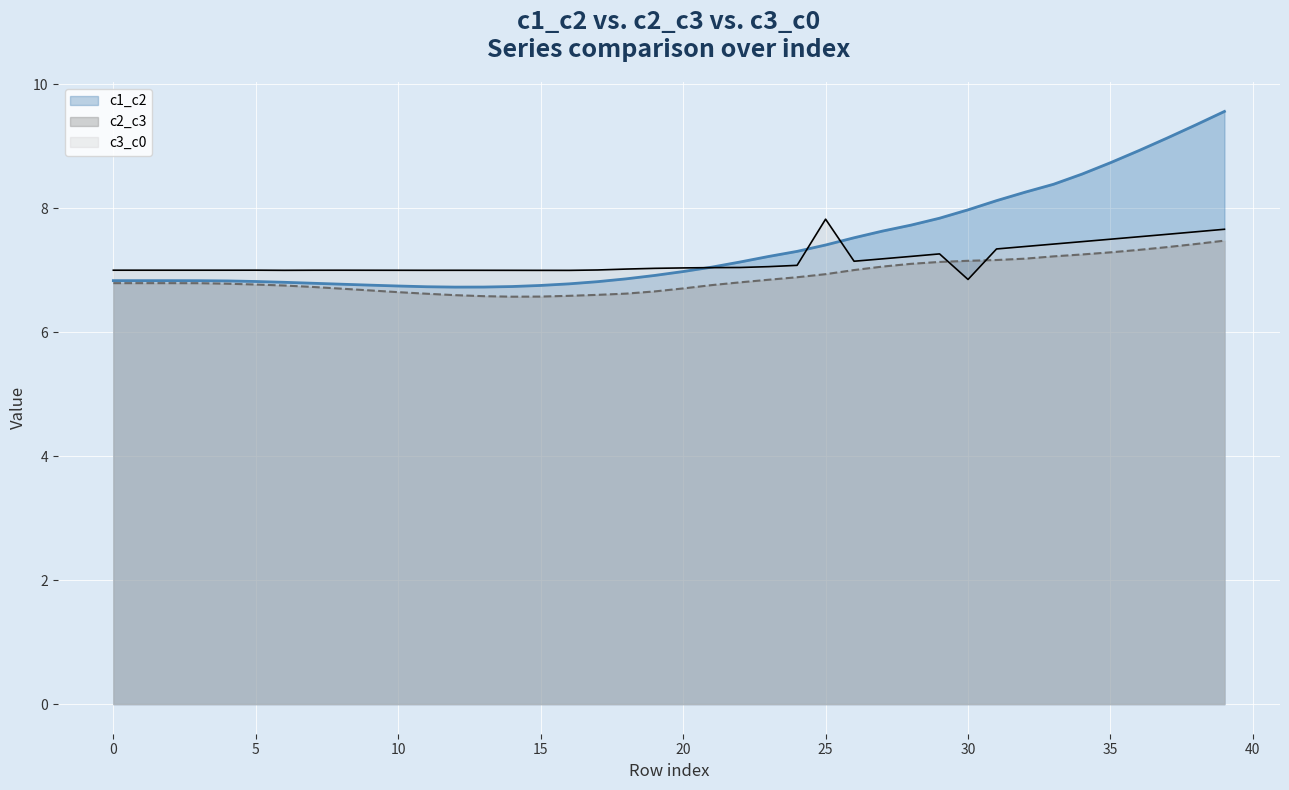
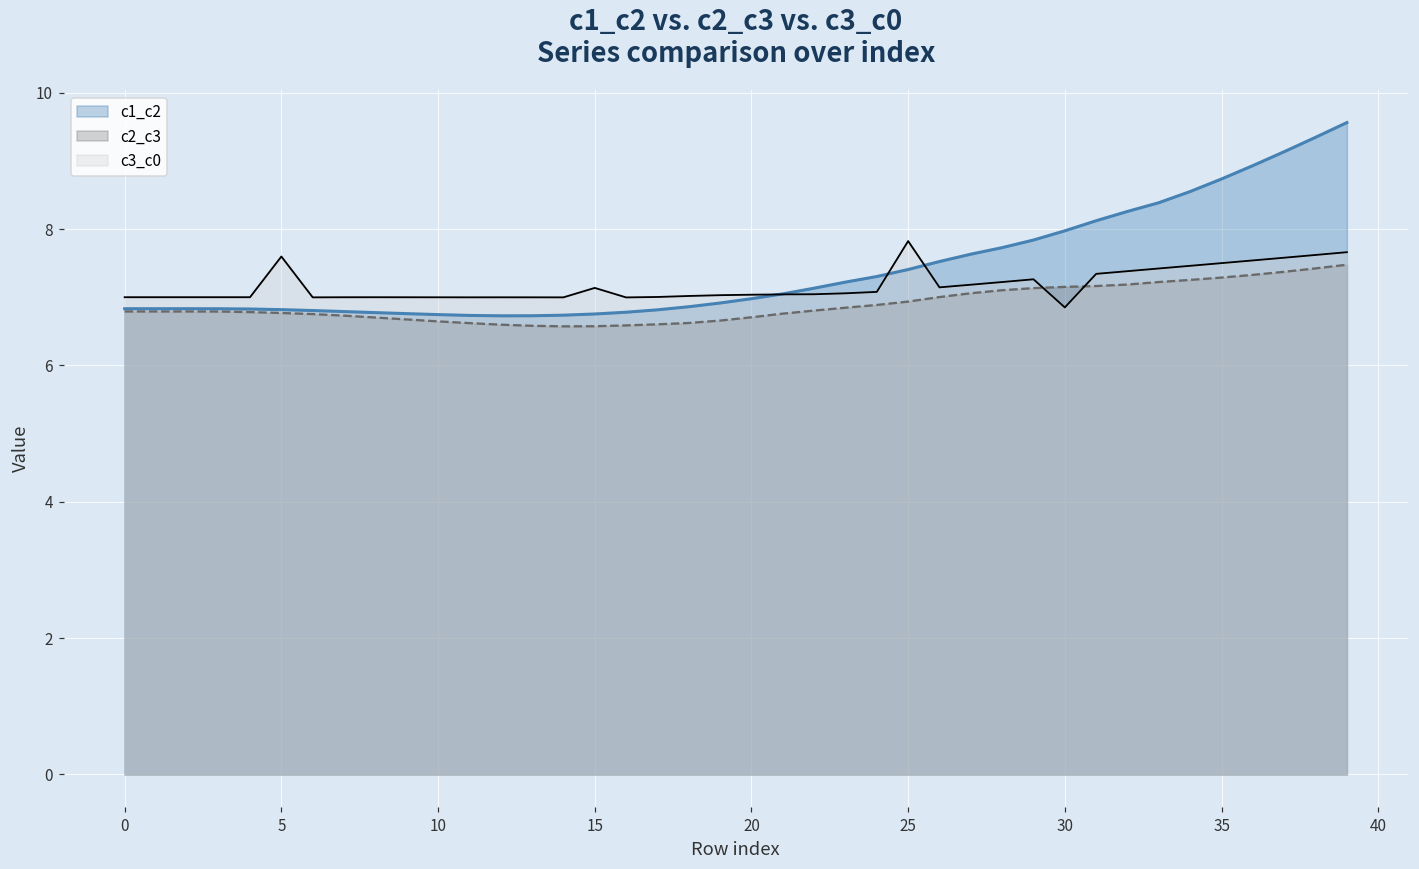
c3_c0, 5: 7.0 -> 7.6
c3_c0, 15: 7.0 -> 7.1
